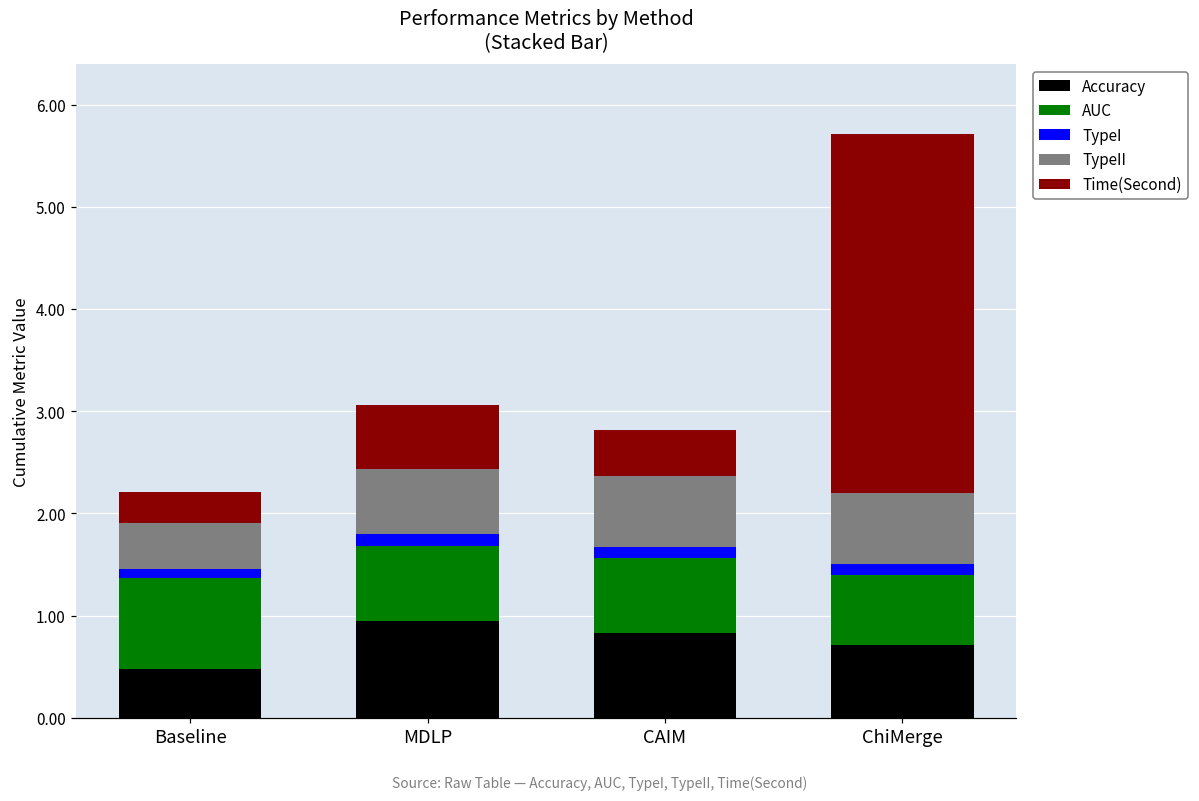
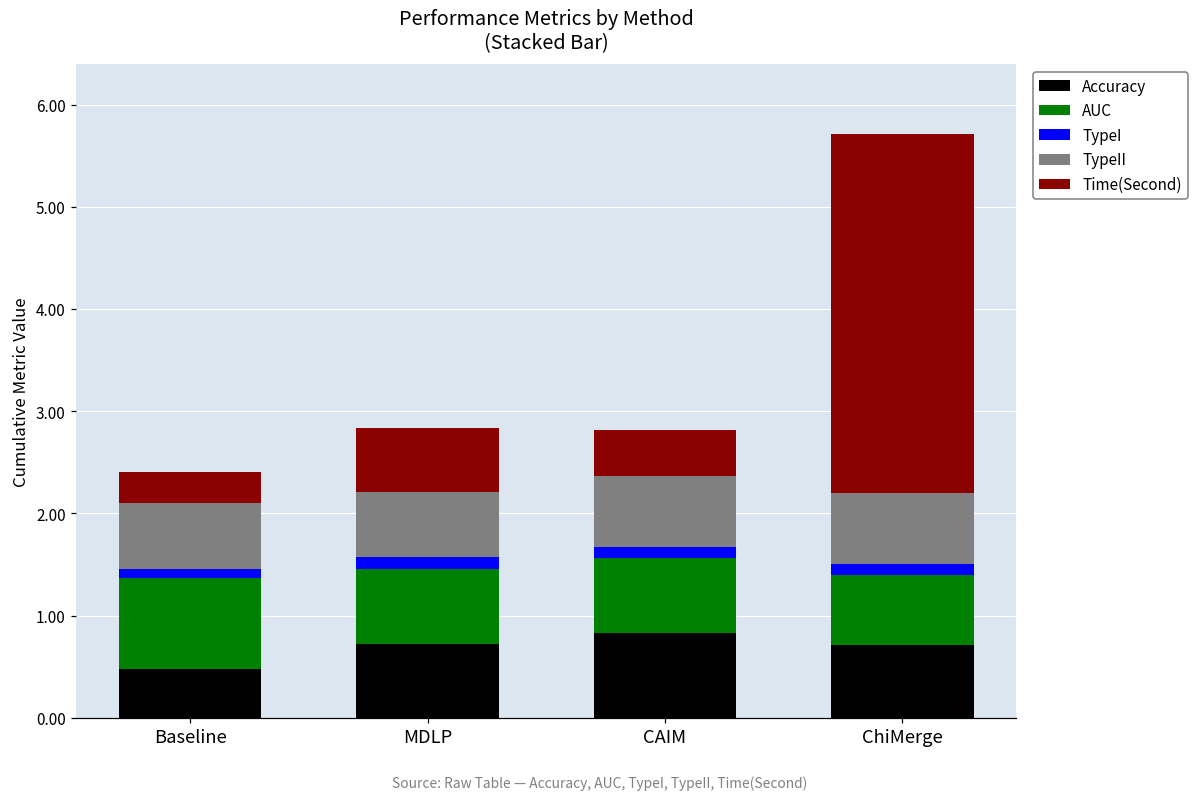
TypeII, Baseline: 0.5 -> 0.7
Accuracy, MDLP: 1.0 -> 0.7
